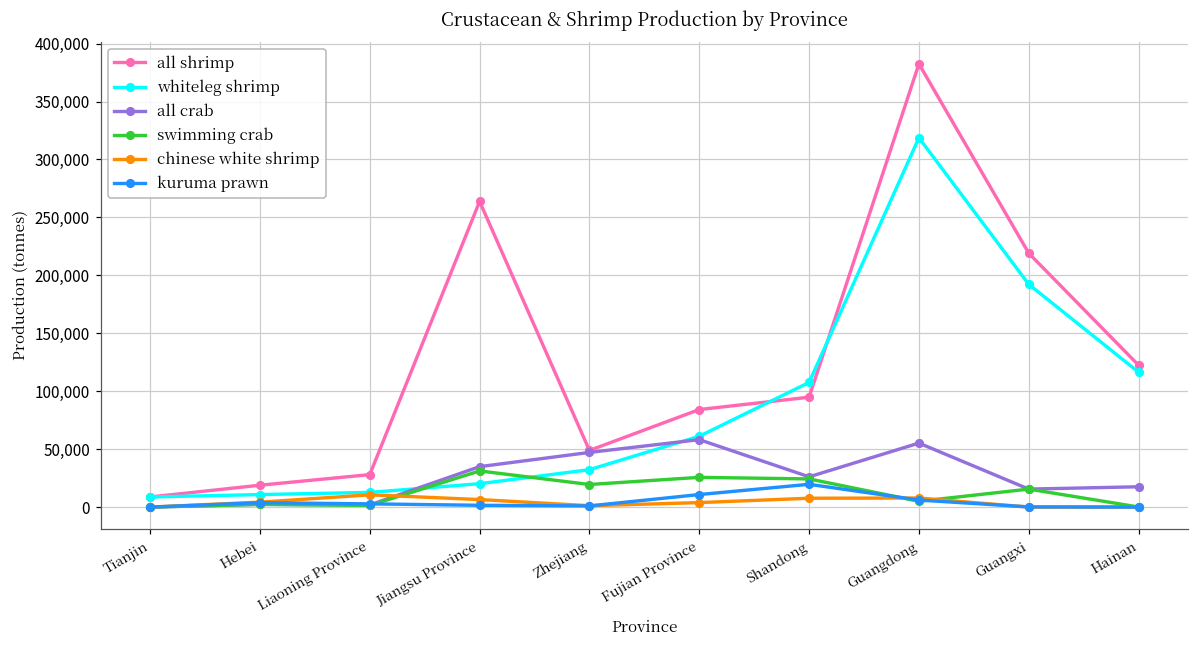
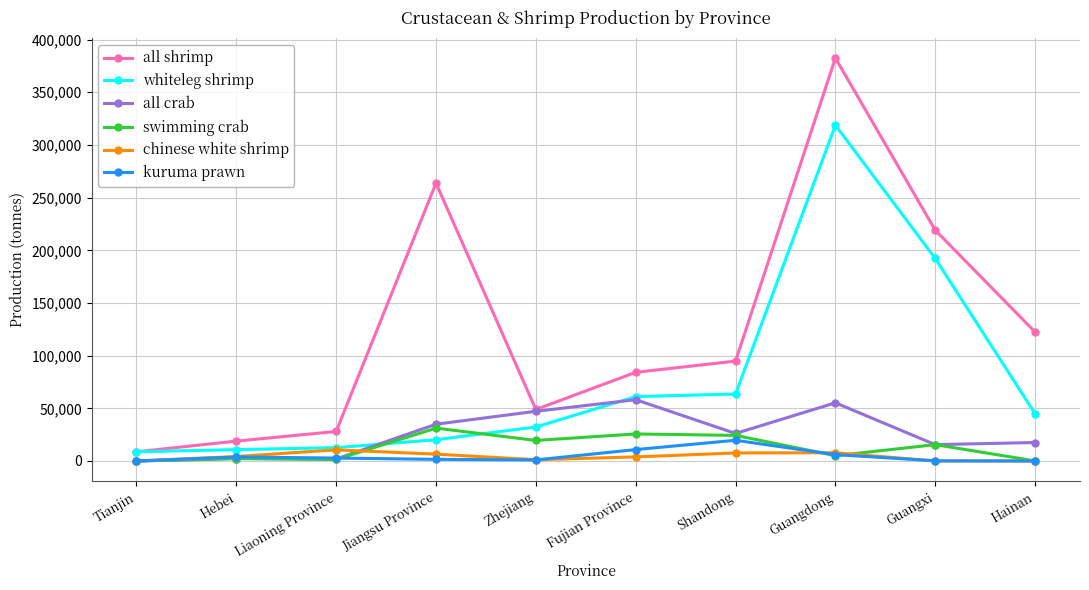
whiteleg shrimp, Shandong: 108,000 -> 64,000
whiteleg shrimp, Hainan: 116,000 -> 45,000
